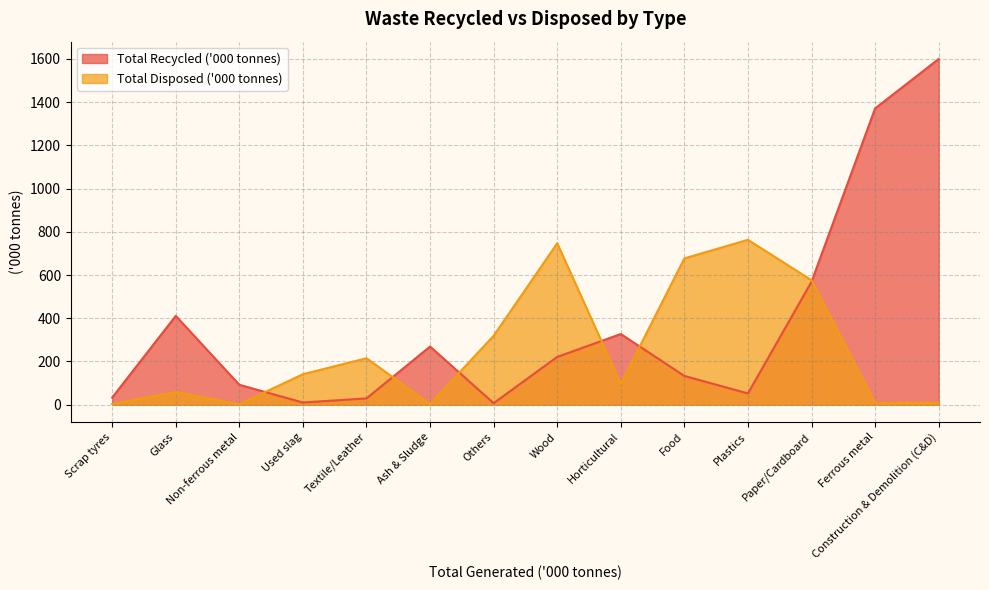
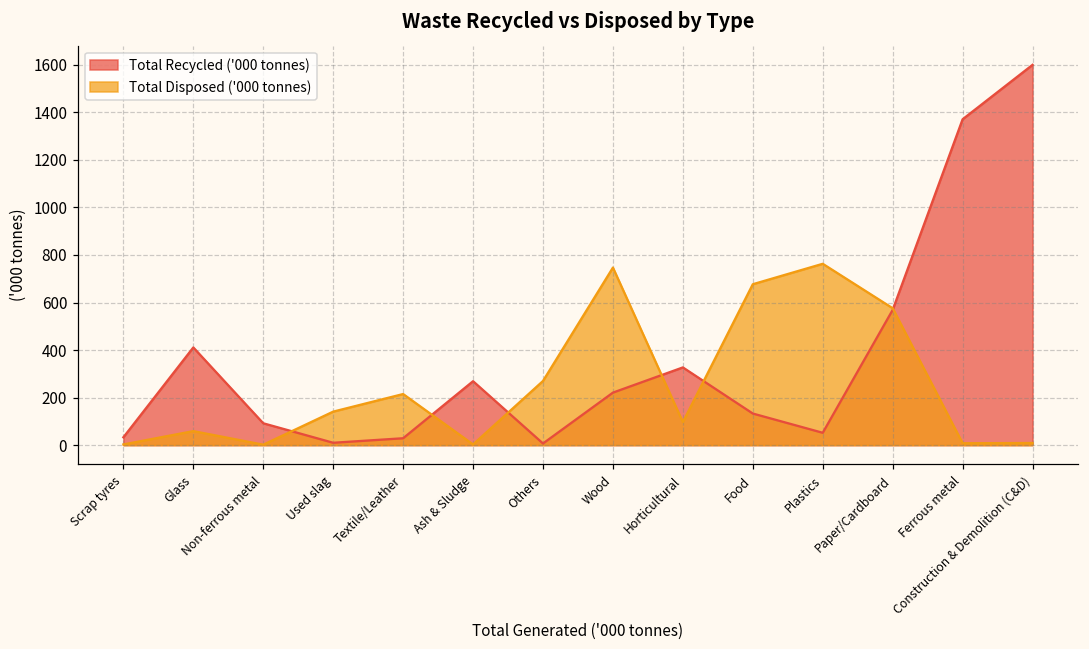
Total Disposed ('000 tonnes), Others: 320 -> 270
